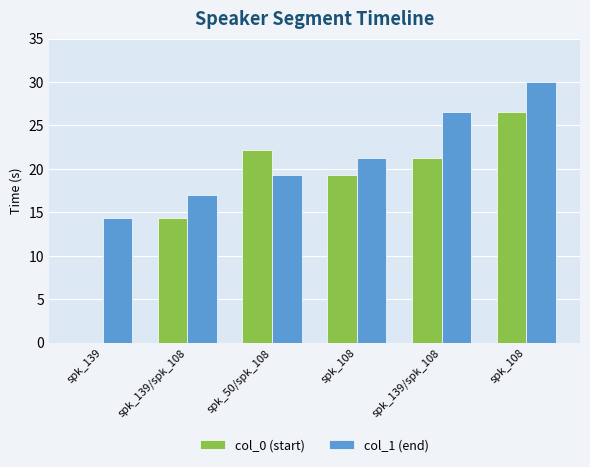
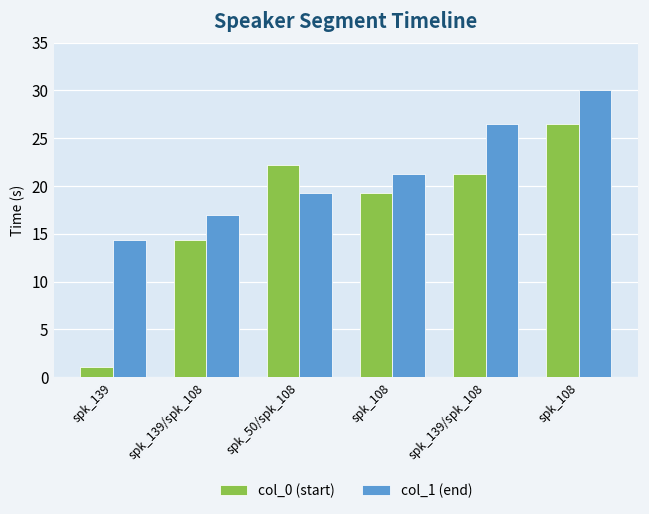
col_0 (start), spk_139: 0 -> 1
